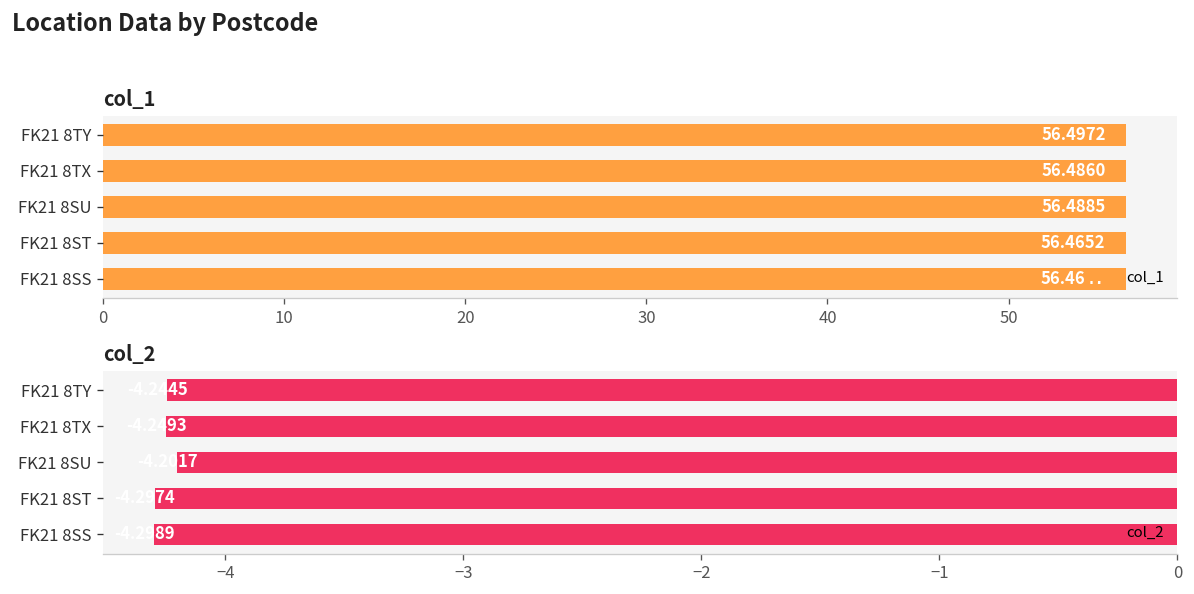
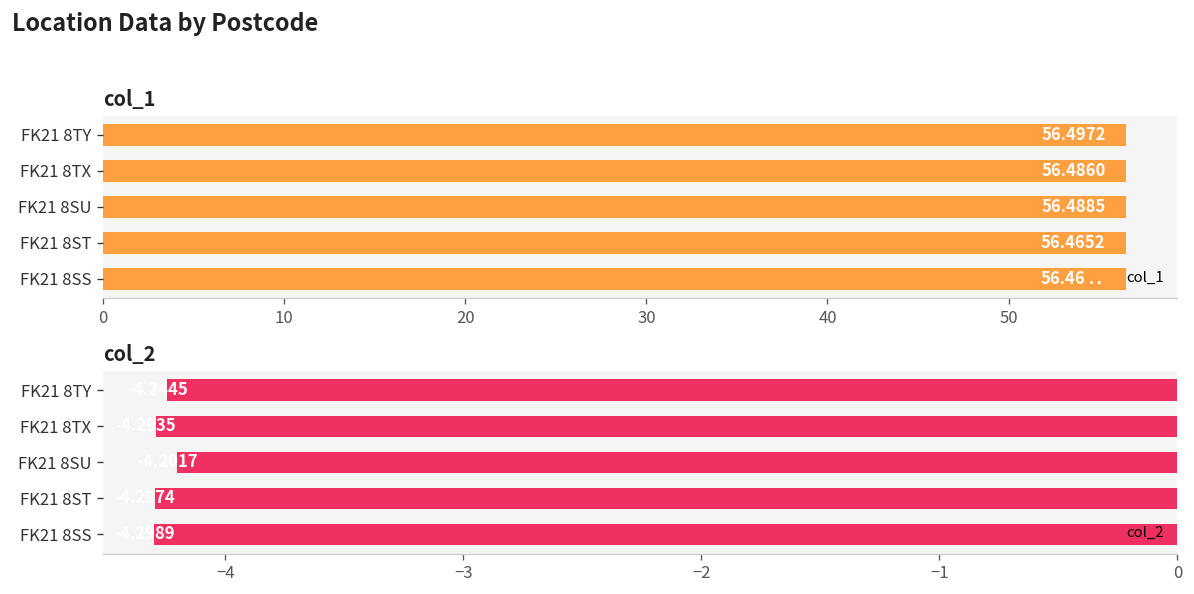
col_2, FK21 8TX: -4.25 -> -4.29
